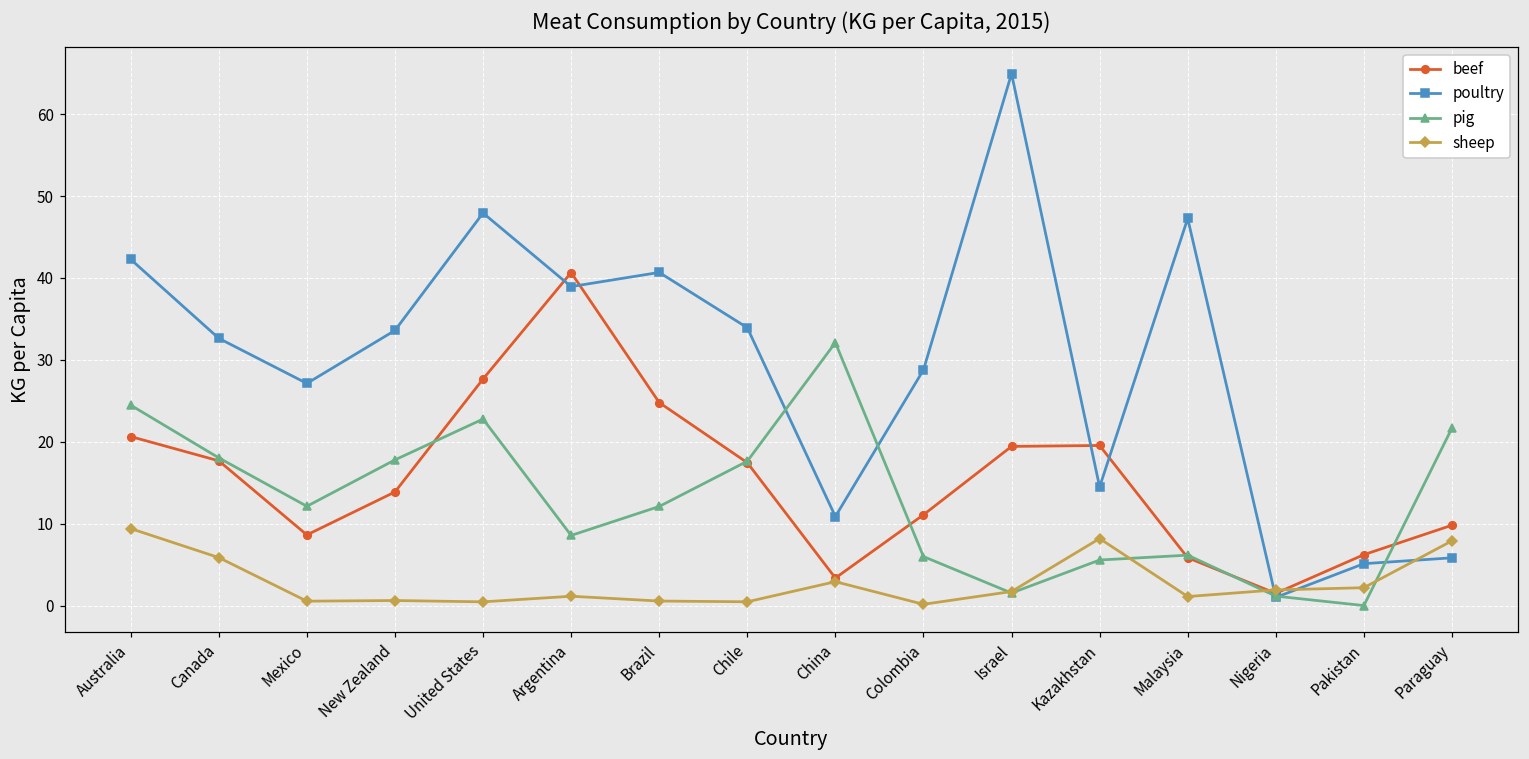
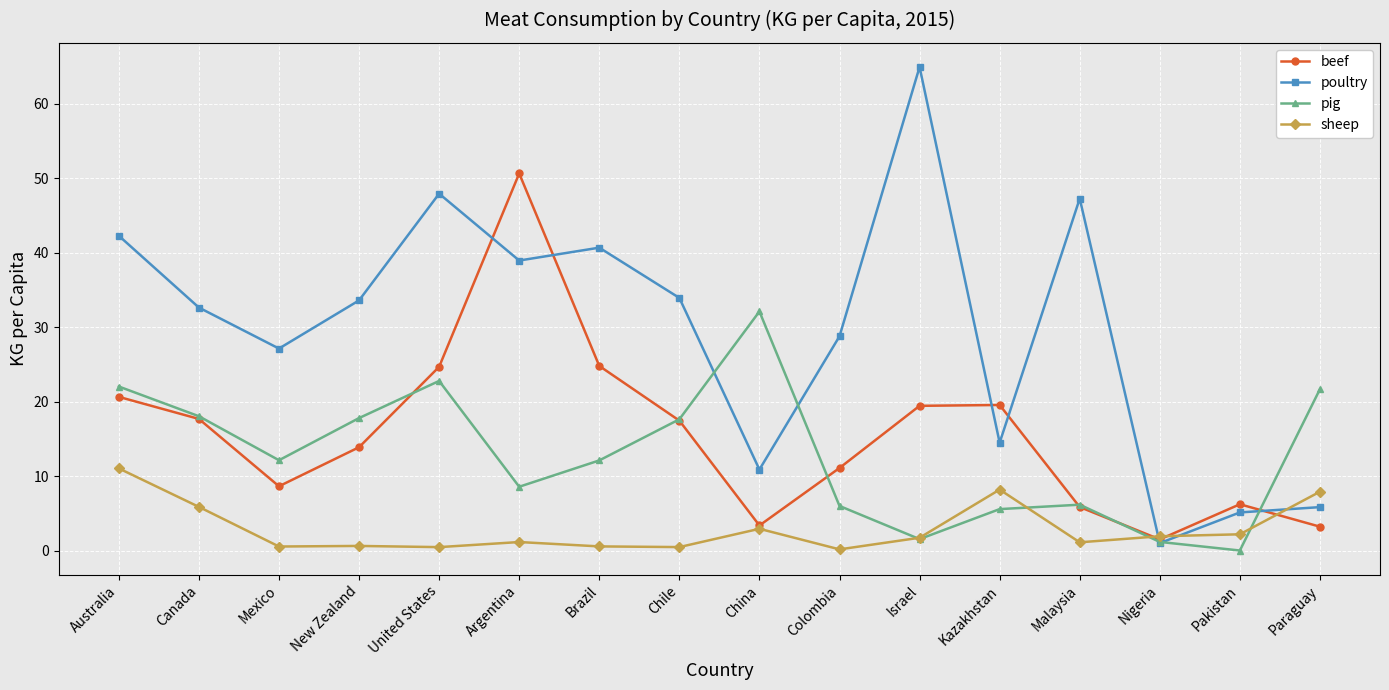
pig, Australia: 24 -> 22
sheep, Australia: 9 -> 11
beef, United States: 28 -> 25
beef, Argentina: 41 -> 51
beef, Paraguay: 10 -> 3
